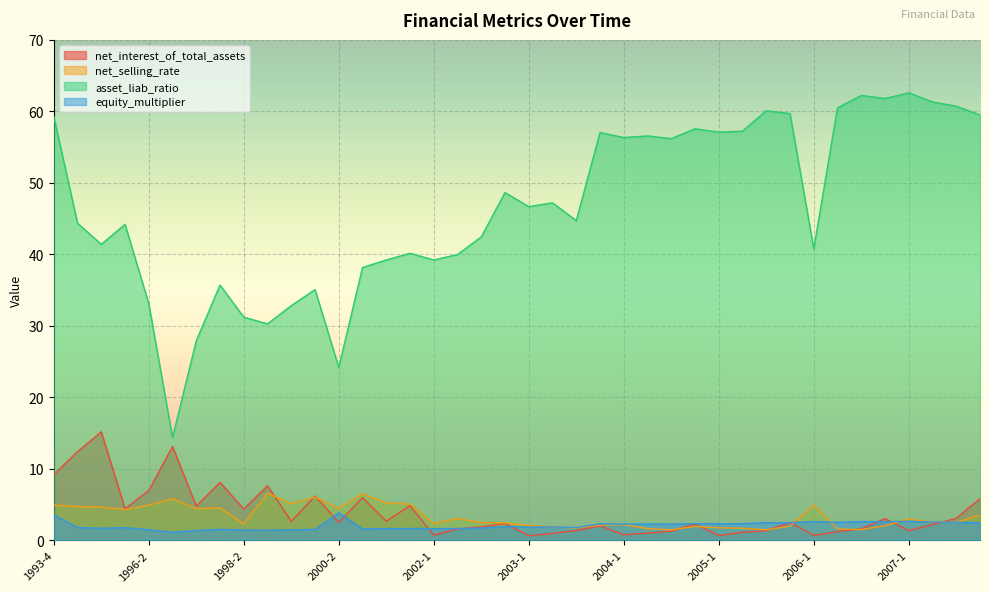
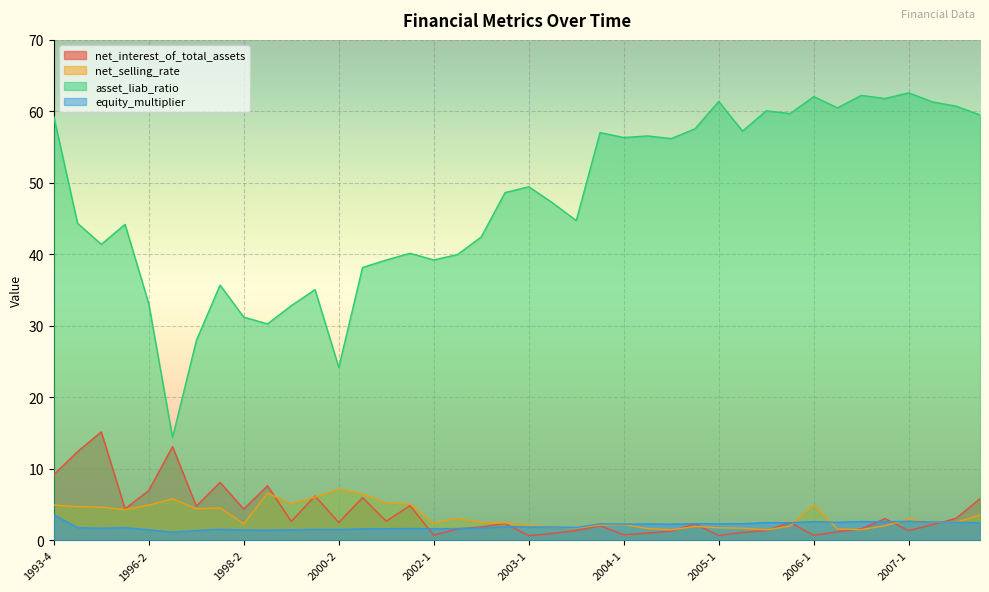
net_selling_rate, 2000-2: 4 -> 7
equity_multiplier, 2000-2: 4 -> 2
asset_liab_ratio, 2003-1: 47 -> 49
asset_liab_ratio, 2005-1: 57 -> 61
asset_liab_ratio, 2006-1: 41 -> 62
